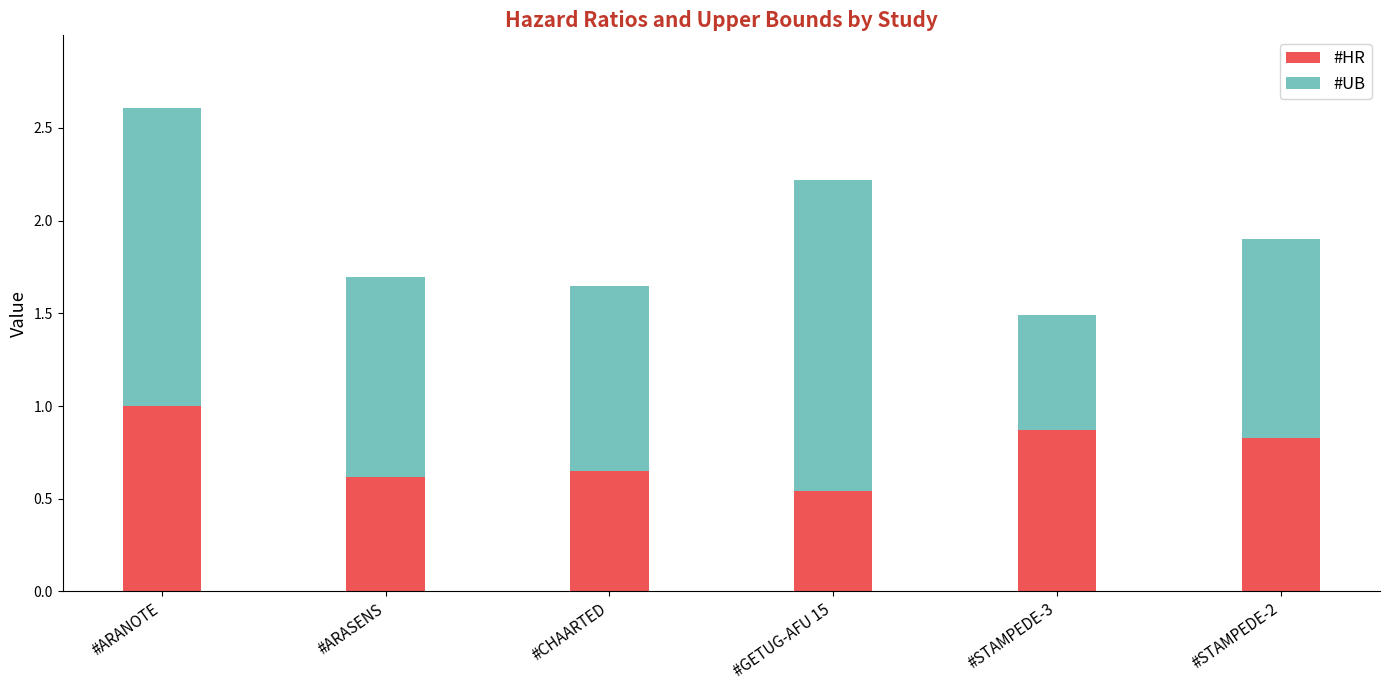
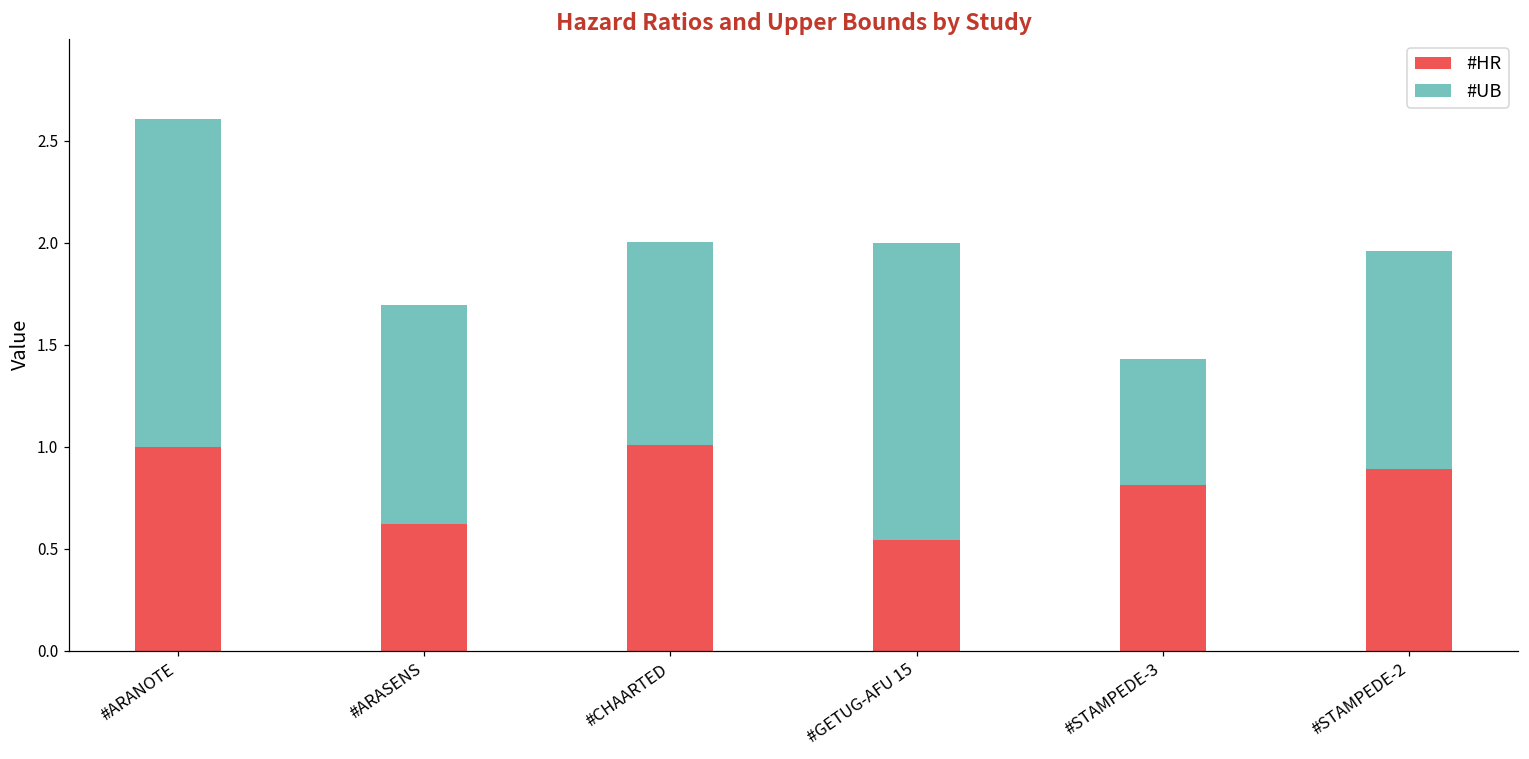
#HR, #CHAARTED: 0.65 -> 1.01
#UB, #GETUG-AFU 15: 1.68 -> 1.46
#HR, #STAMPEDE-3: 0.87 -> 0.81
#HR, #STAMPEDE-2: 0.83 -> 0.89
